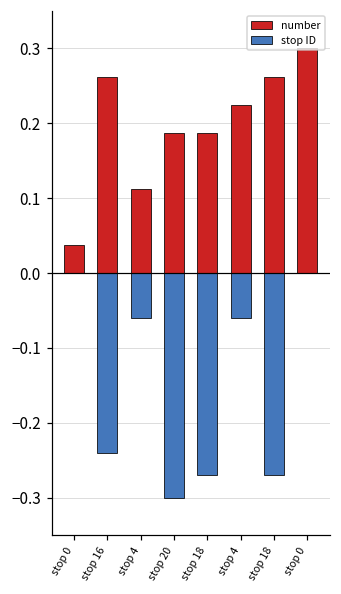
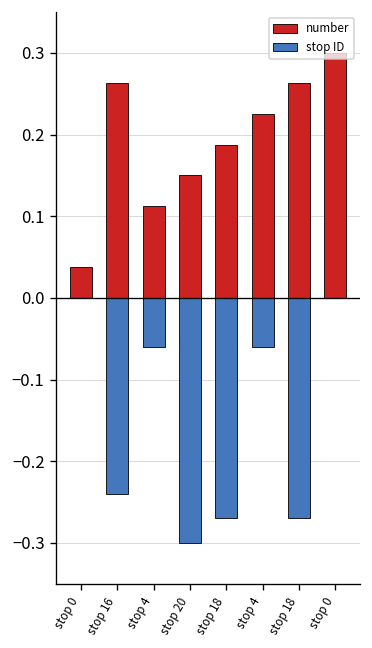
number, stop 20: 0.19 -> 0.15
